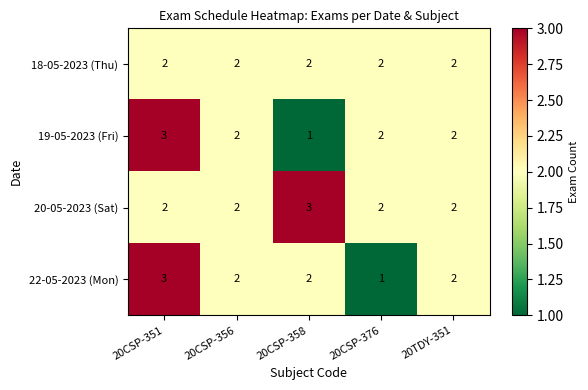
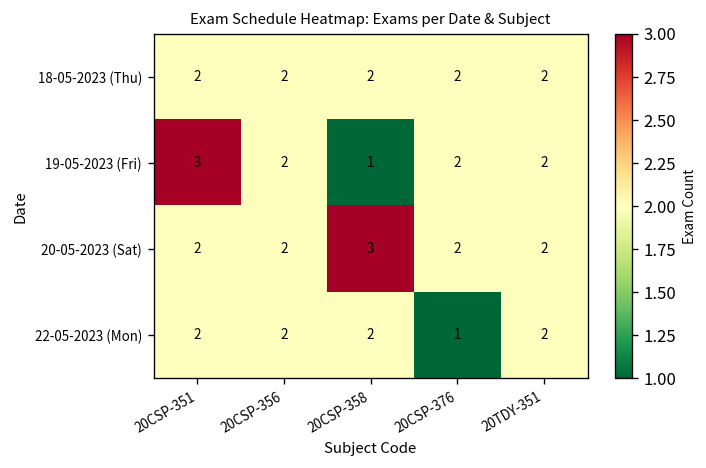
22-05-2023 (Mon), 20CSP-351: 3 -> 2
